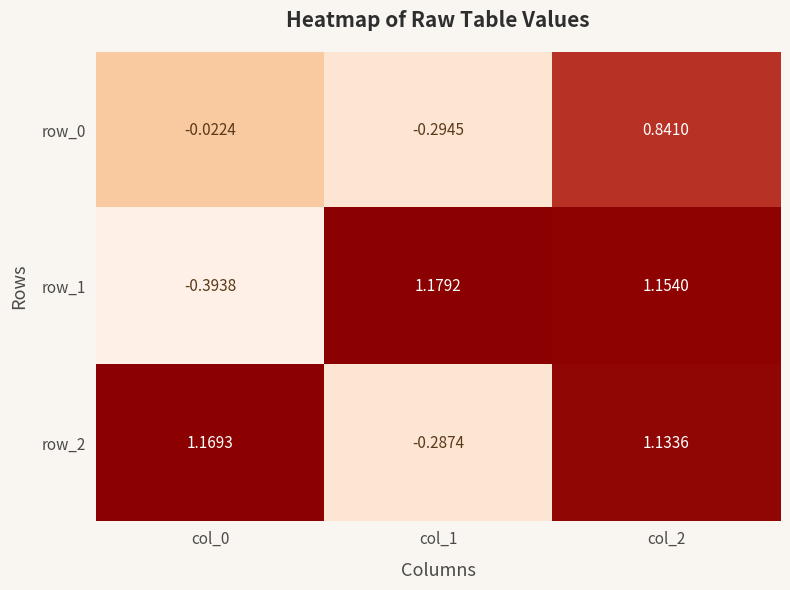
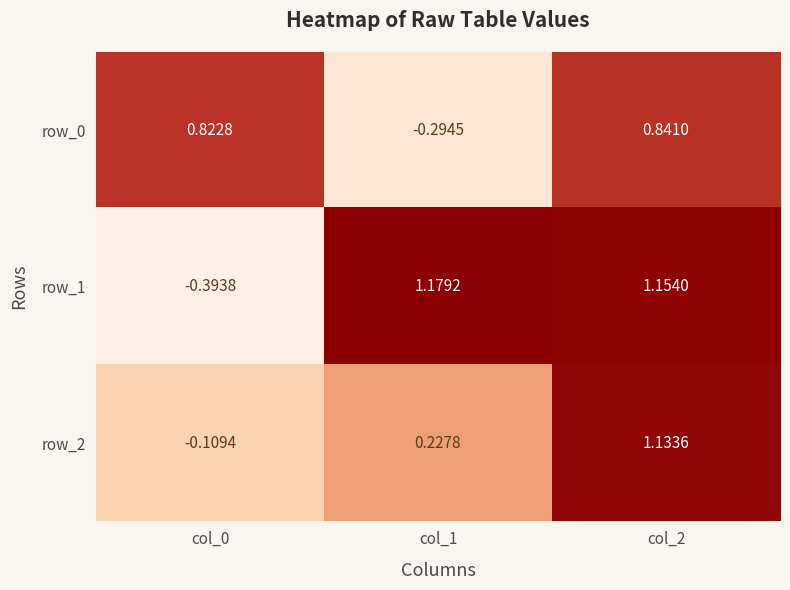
row_0, col_0: -0.0224 -> 0.8228
row_2, col_0: 1.1693 -> -0.1094
row_2, col_1: -0.2874 -> 0.2278
